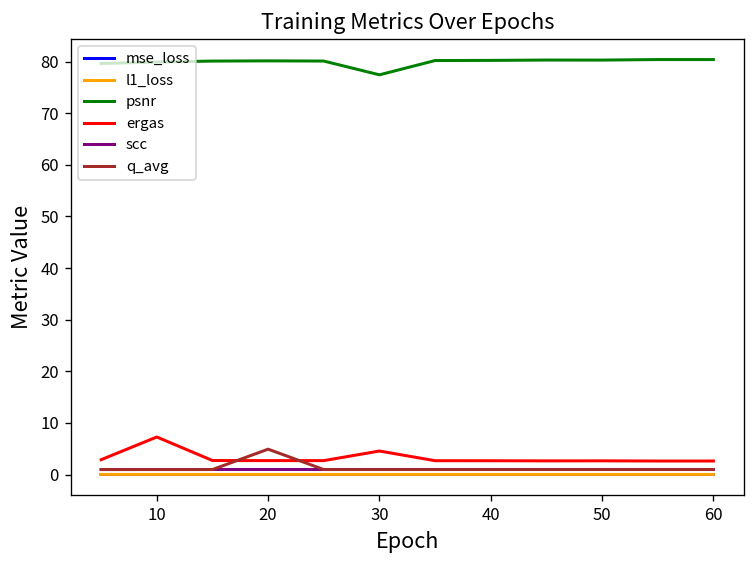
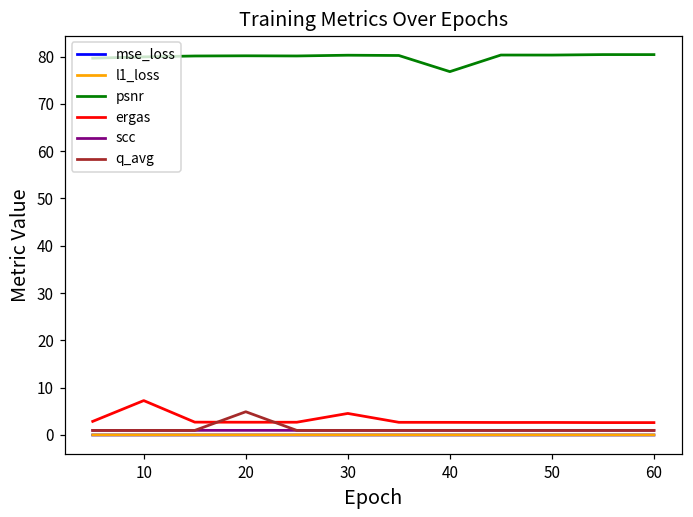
psnr, 30: 77 -> 80
psnr, 40: 80 -> 77
